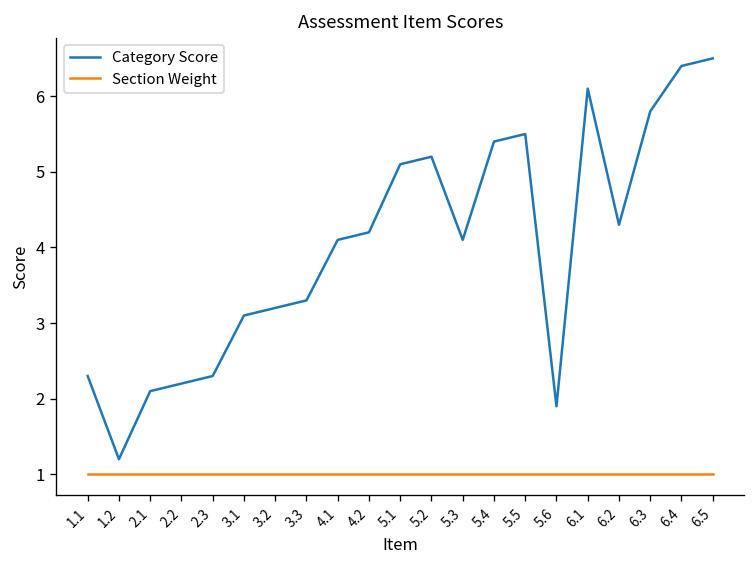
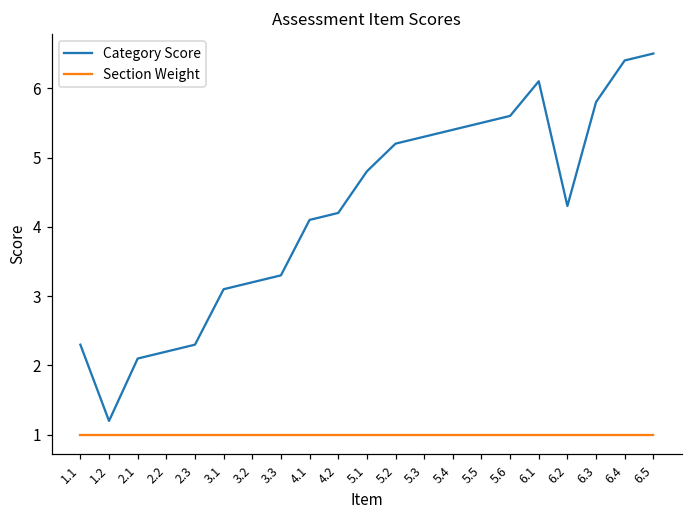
Category Score, 5.1: 5.1 -> 4.8
Category Score, 5.3: 4.1 -> 5.3
Category Score, 5.6: 1.9 -> 5.6
